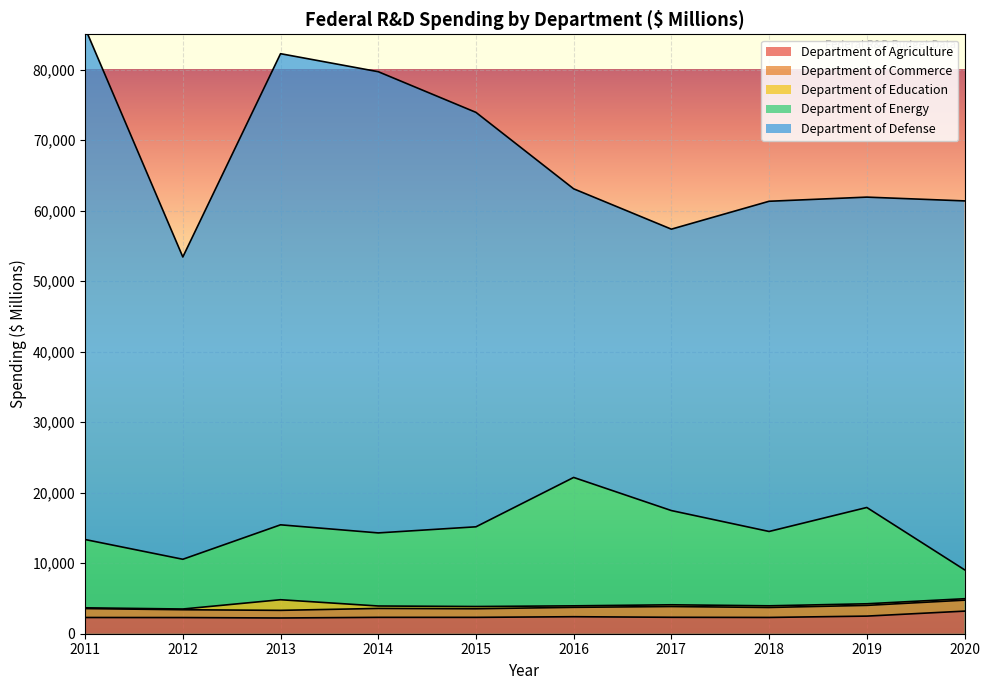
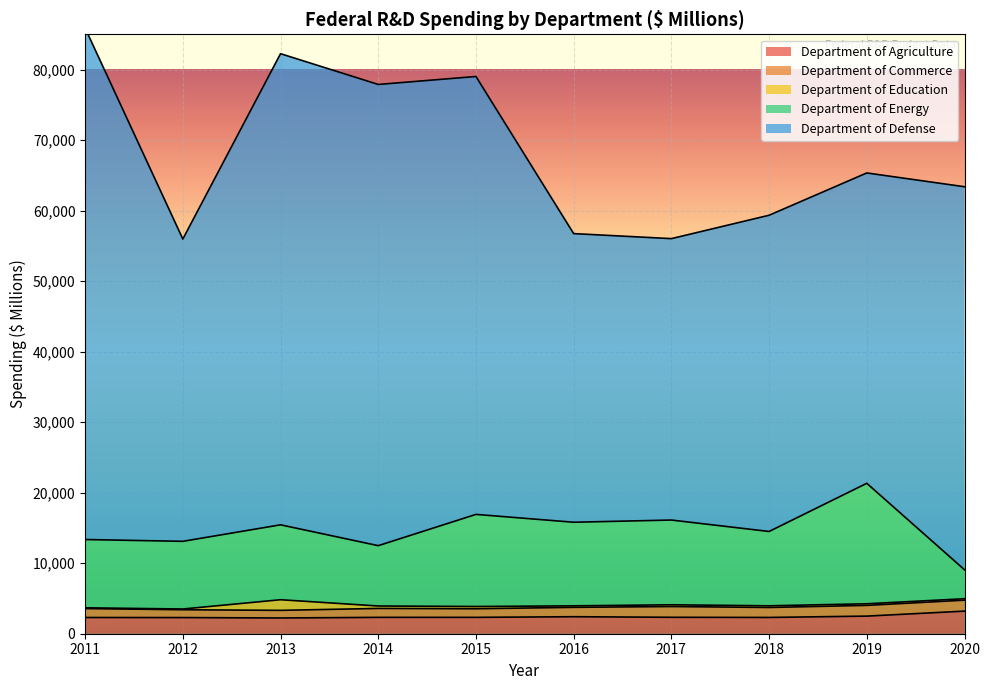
Department of Energy, 2012: 7,000 -> 10,000
Department of Energy, 2014: 10,000 -> 9,000
Department of Energy, 2015: 11,000 -> 13,000
Department of Defense, 2015: 59,000 -> 62,000
Department of Energy, 2016: 18,000 -> 12,000
Department of Energy, 2017: 13,000 -> 12,000
Department of Defense, 2018: 47,000 -> 45,000
Department of Energy, 2019: 14,000 -> 17,000
Department of Defense, 2020: 52,000 -> 54,000
